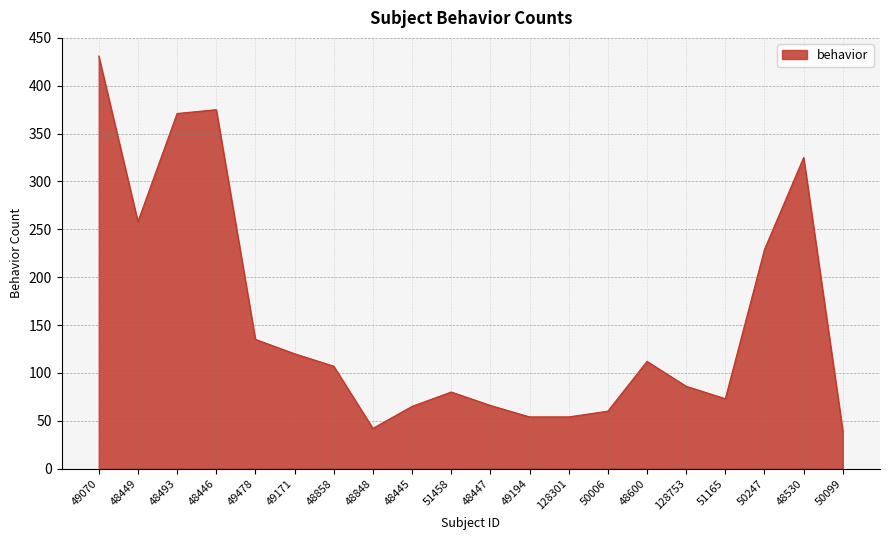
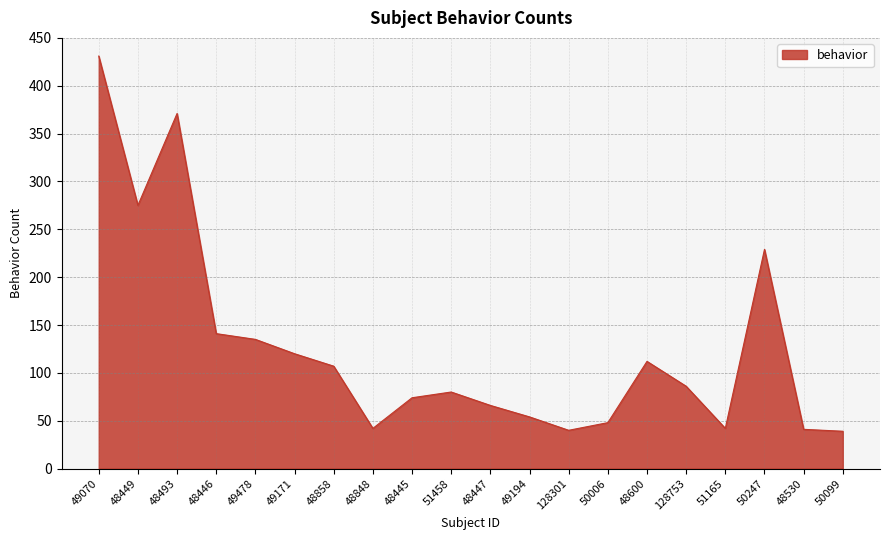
48449: 260 -> 280
48446: 380 -> 140
48445: 65 -> 74
128301: 50 -> 40
50006: 60 -> 50
51165: 70 -> 40
48530: 330 -> 40
